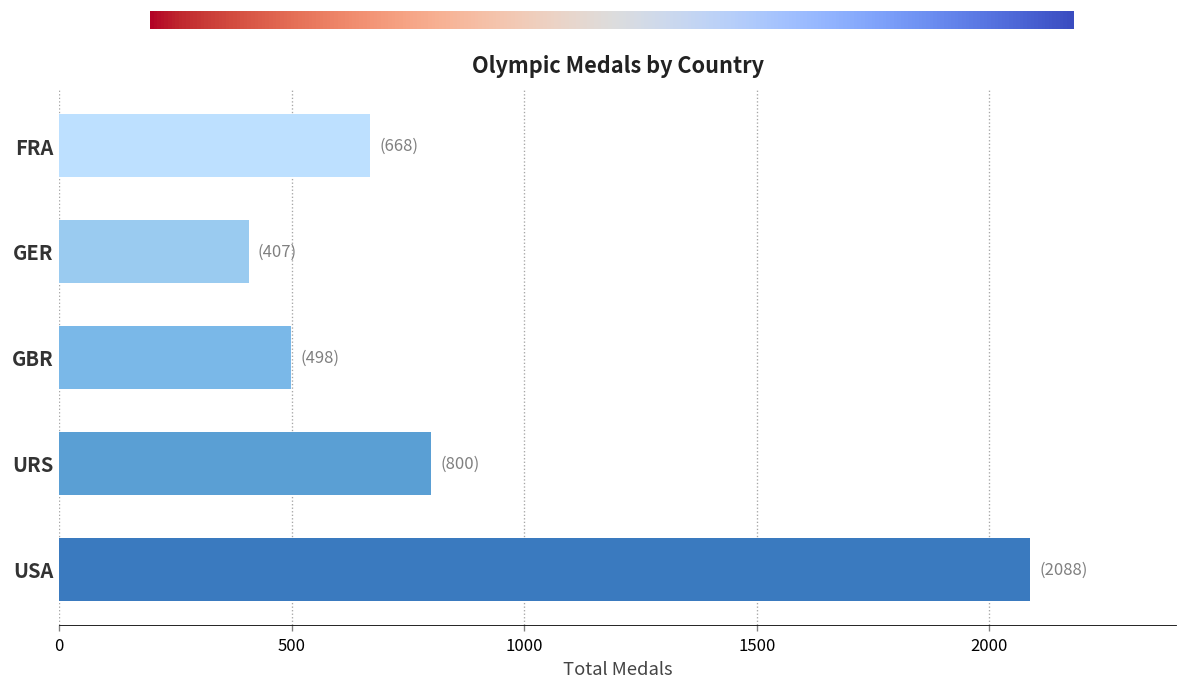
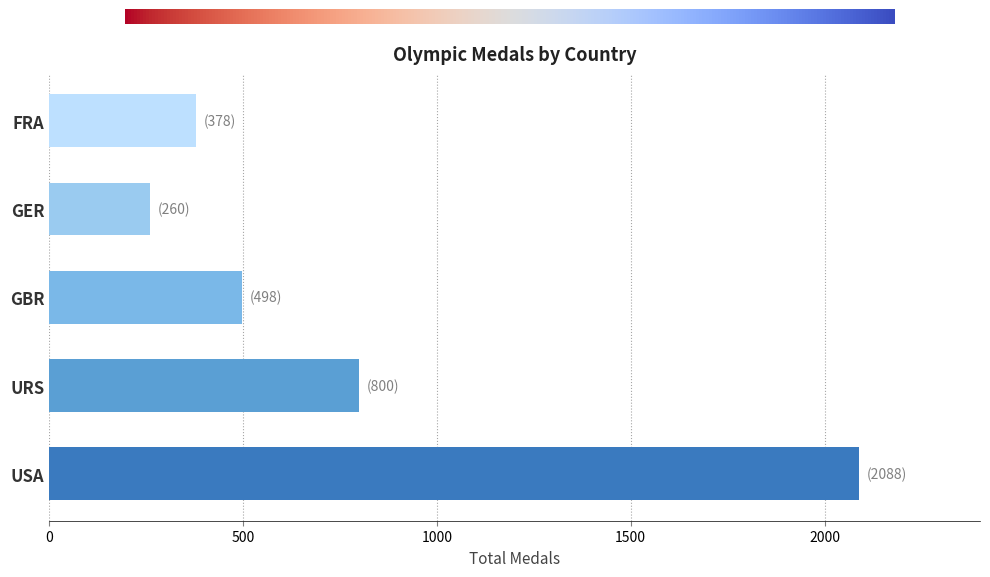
FRA: (668) -> (378)
GER: (407) -> (260)
